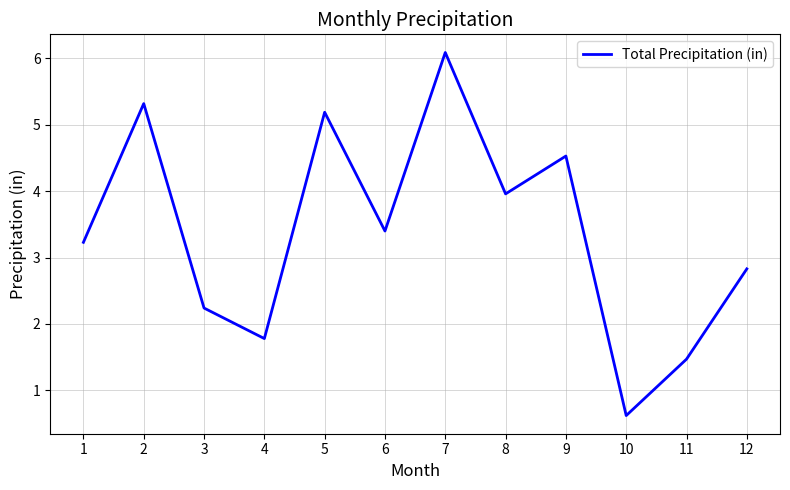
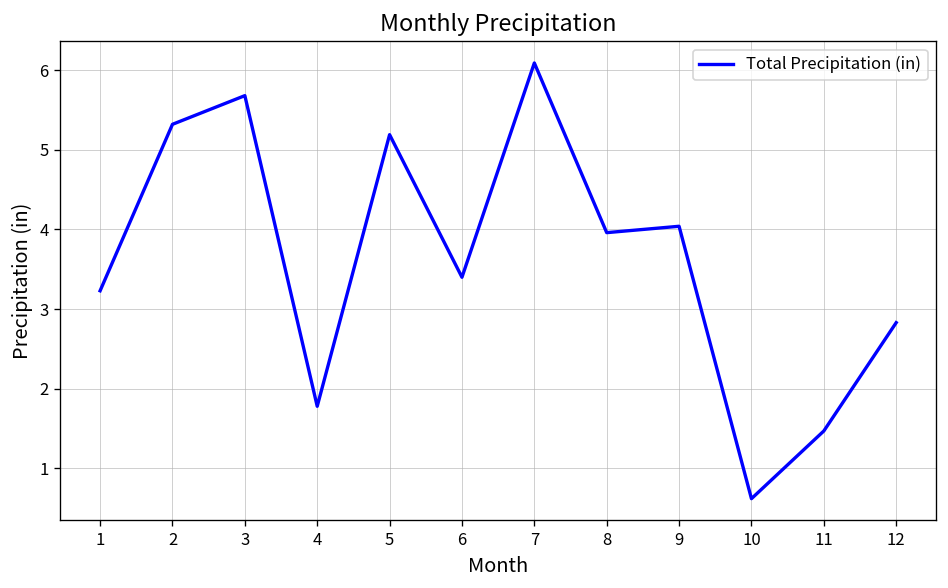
3: 2.2 -> 5.7
9: 4.5 -> 4.0
